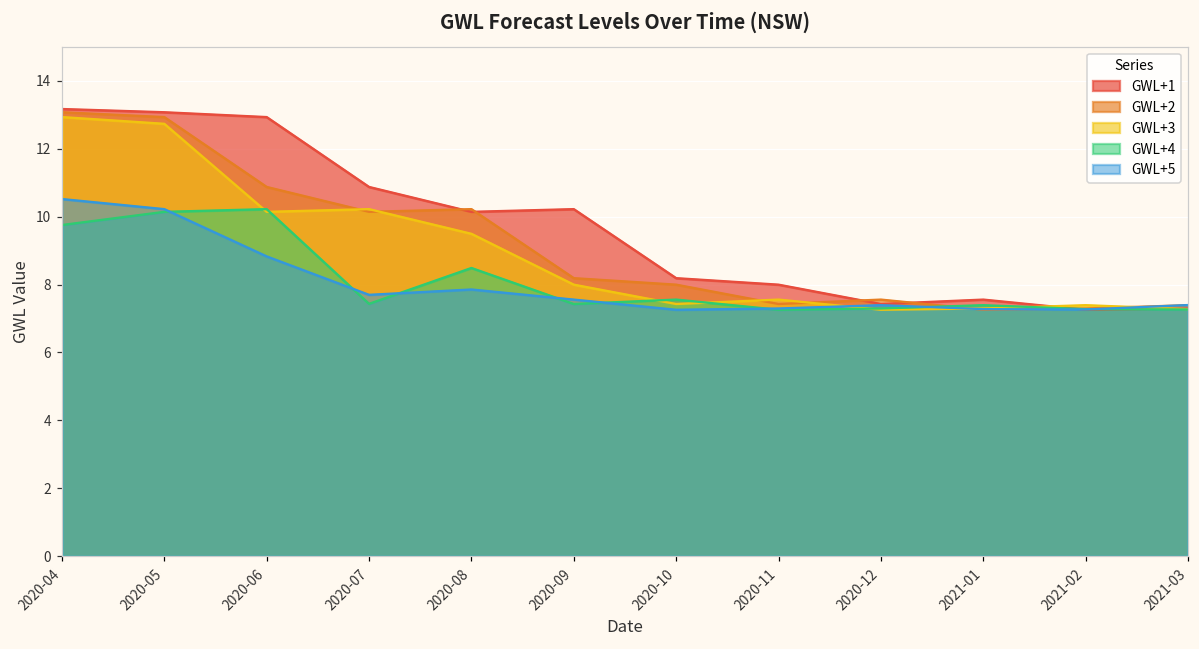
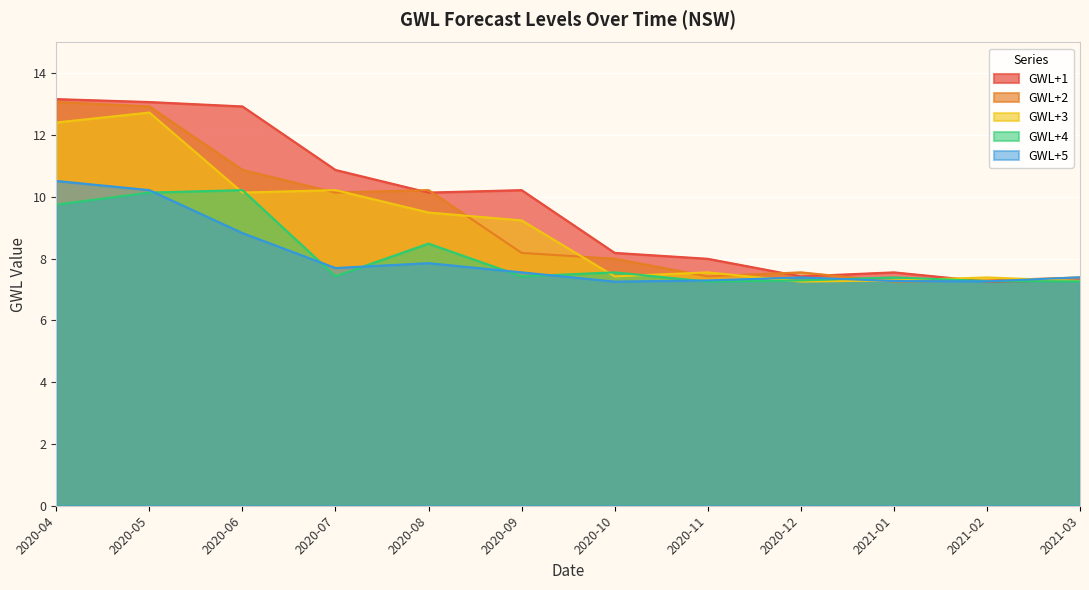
GWL+3, 2020-04: 12.9 -> 12.4
GWL+3, 2020-09: 8.0 -> 9.2
